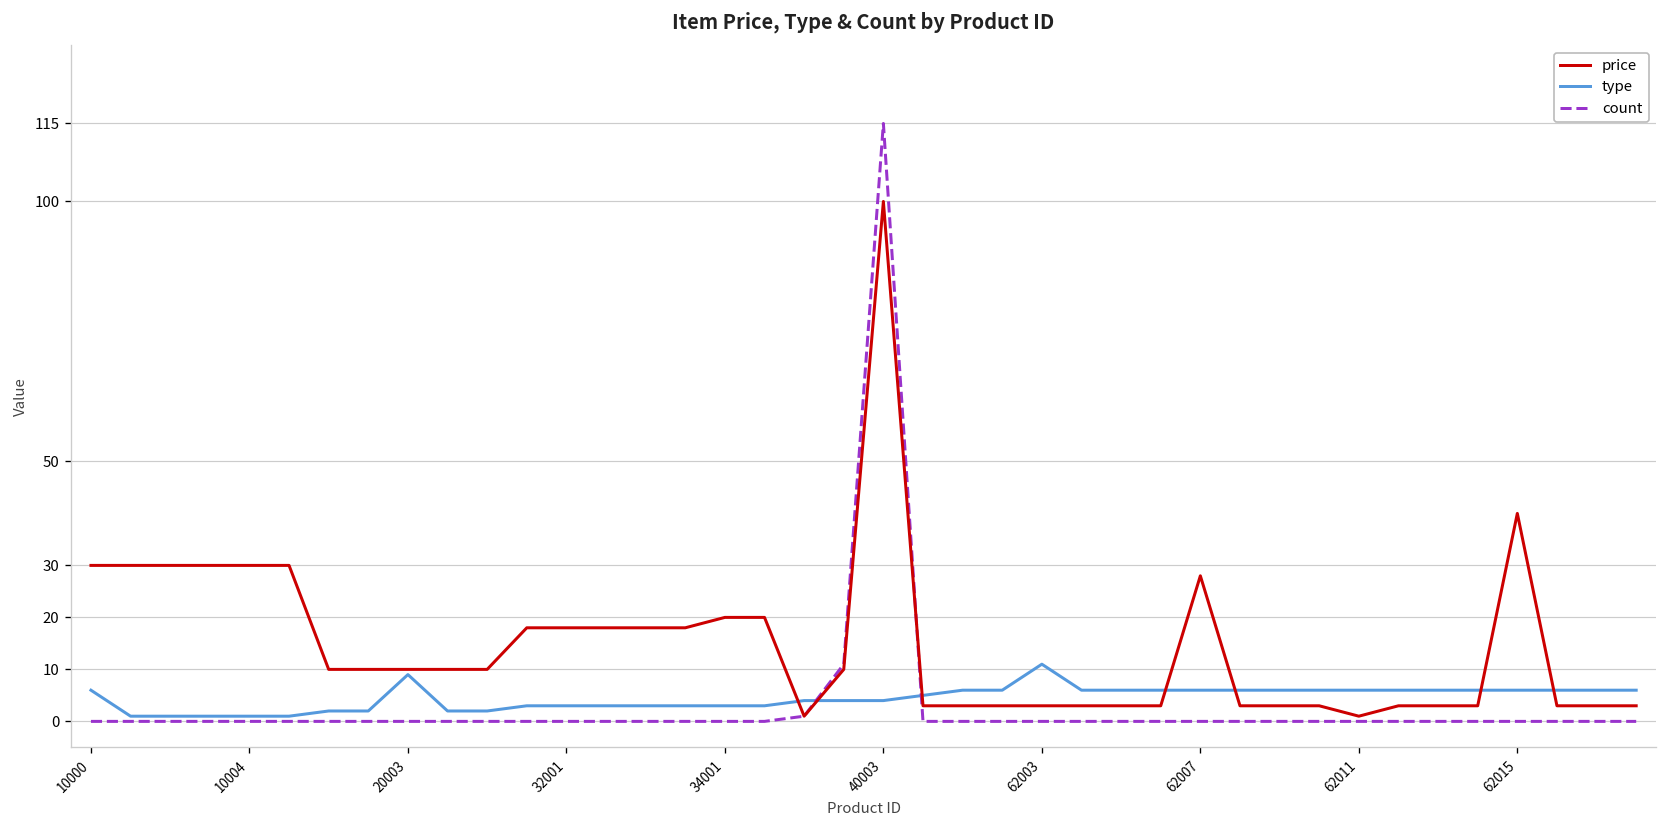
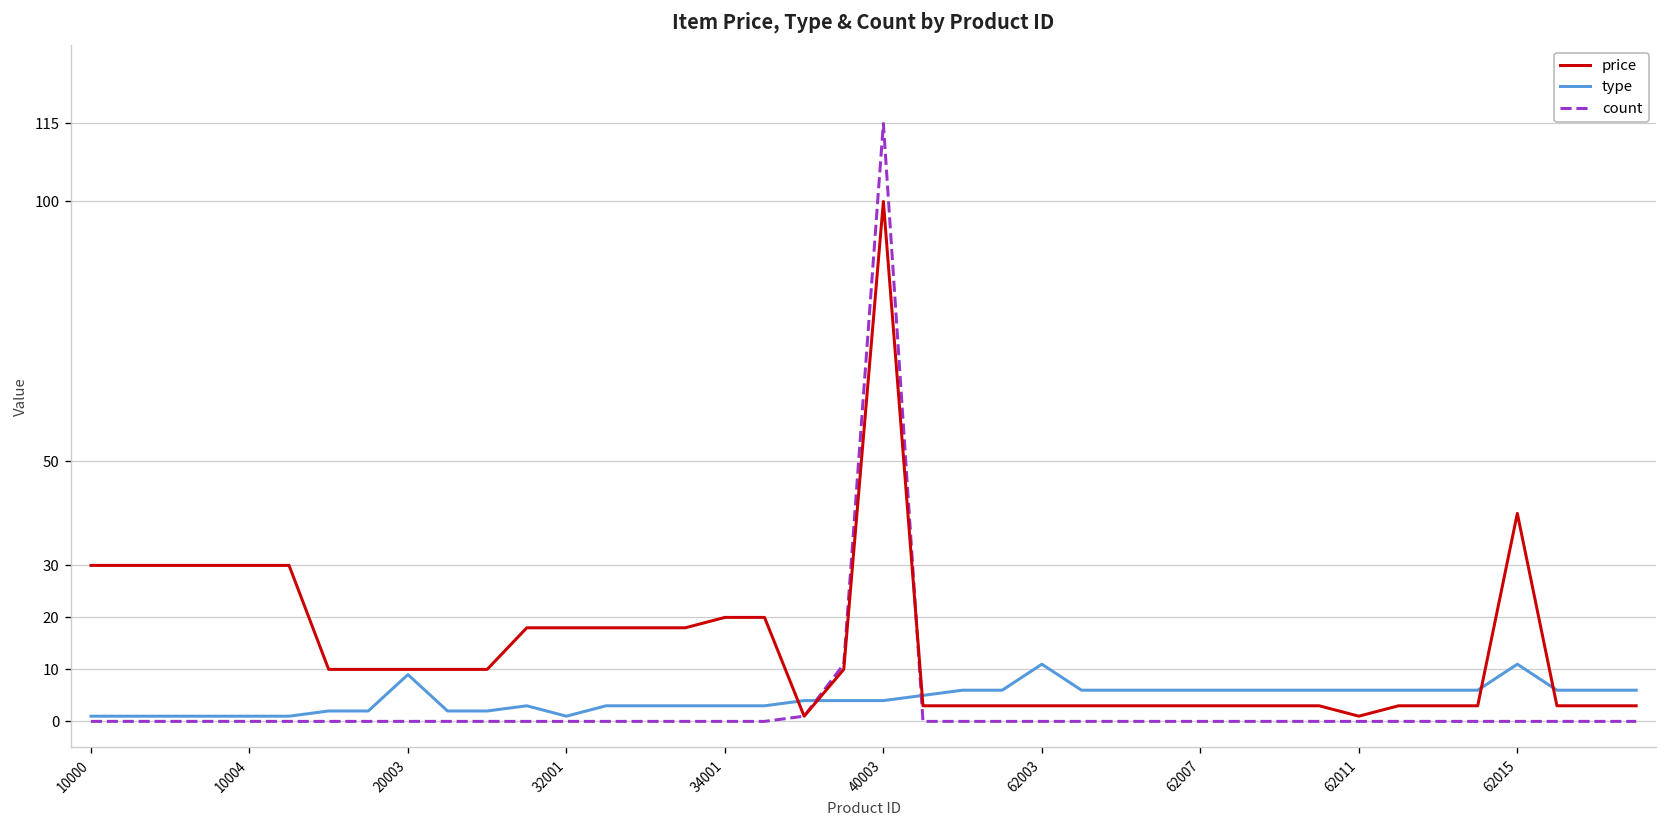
type, 10000: 6 -> 1
type, 32001: 3 -> 1
price, 62007: 28 -> 3
type, 62015: 6 -> 11
